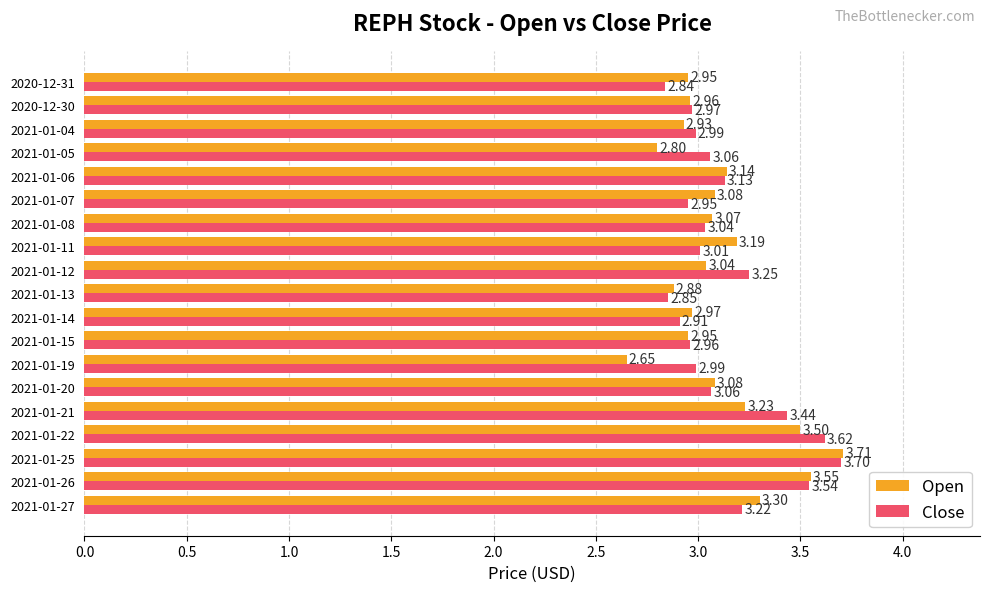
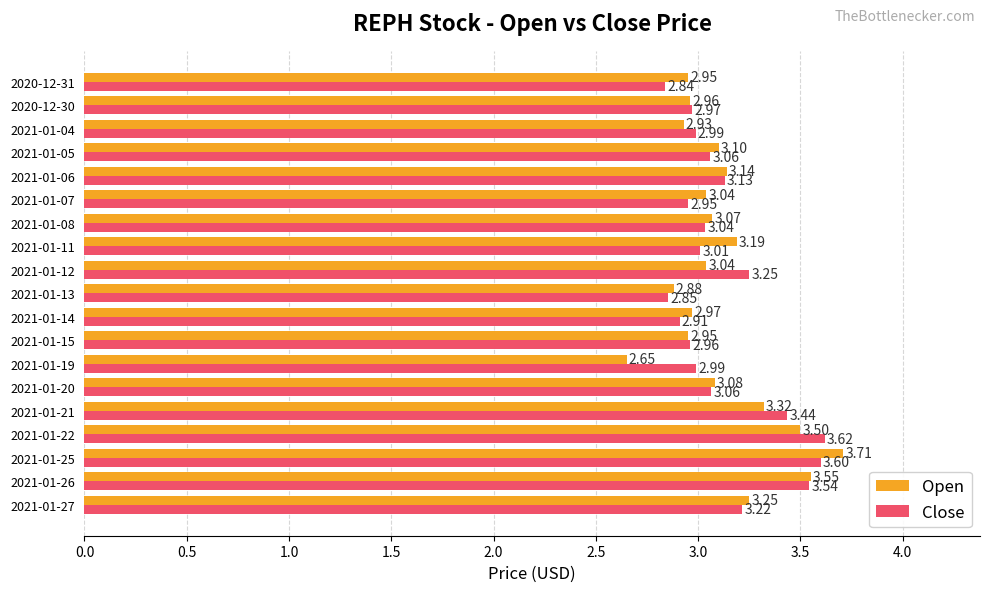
Open, 2021-01-05: 2.80 -> 3.10
Open, 2021-01-07: 3.08 -> 3.04
Open, 2021-01-21: 3.23 -> 3.32
Close, 2021-01-25: 3.70 -> 3.60
Open, 2021-01-27: 3.30 -> 3.25
